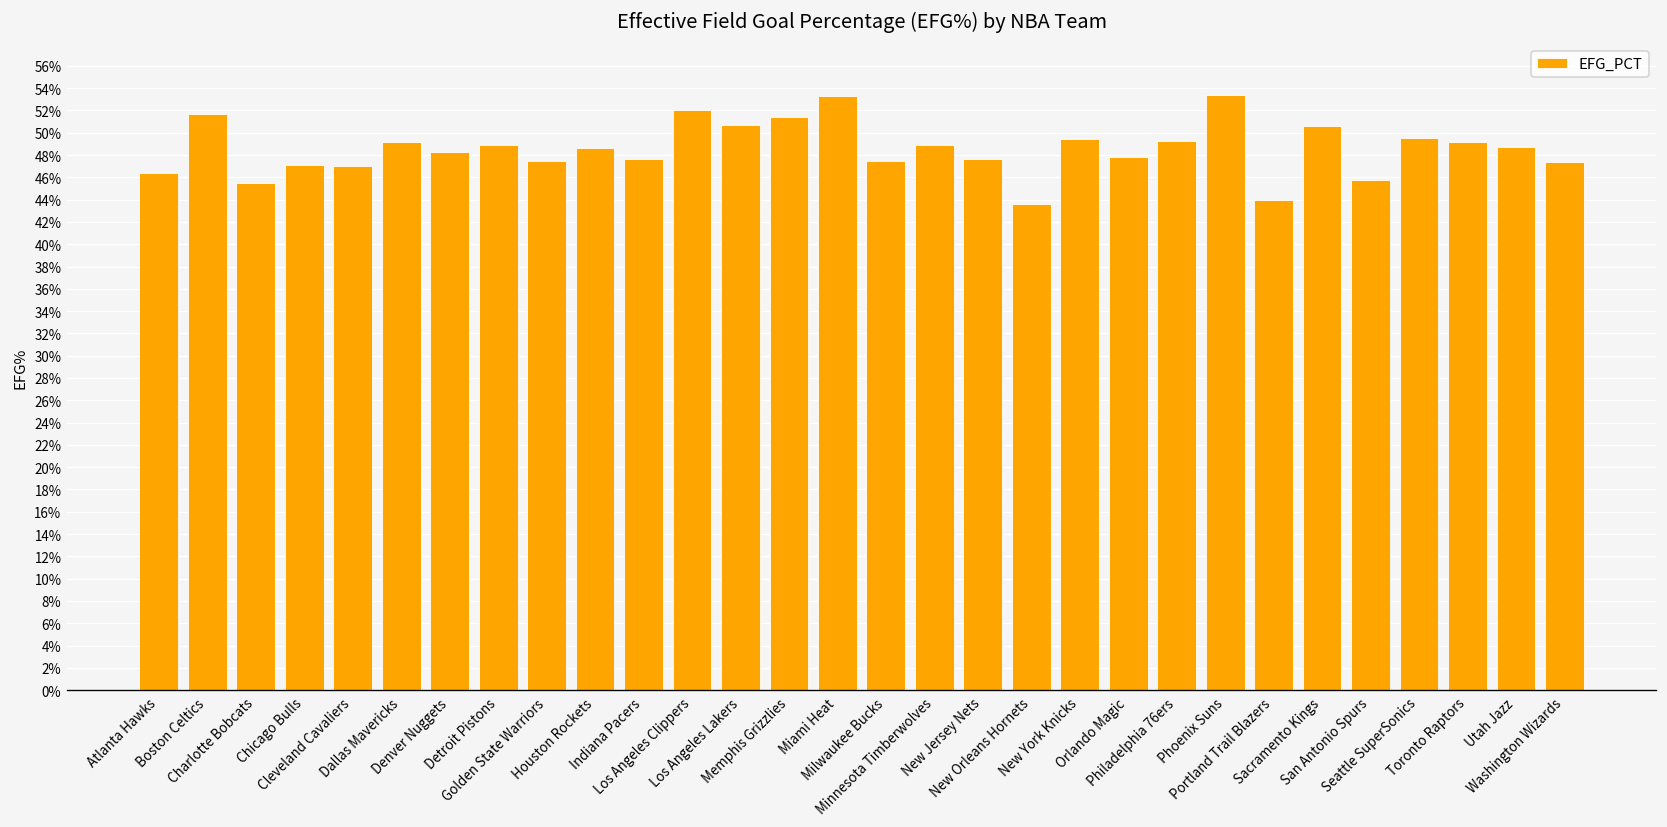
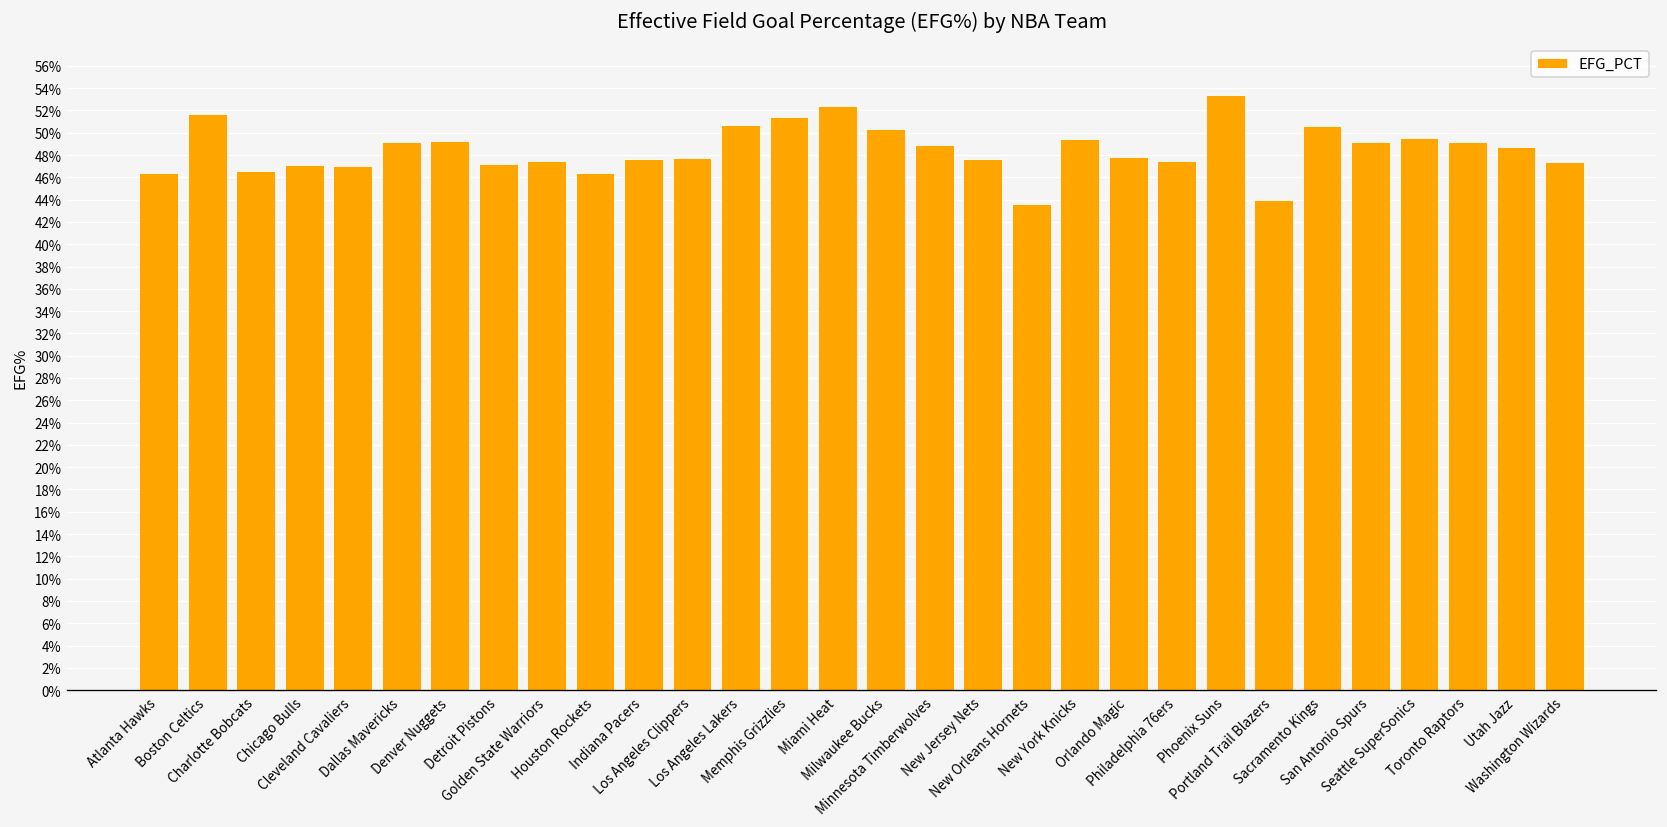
Charlotte Bobcats: 46% -> 47%
Denver Nuggets: 48% -> 49%
Detroit Pistons: 49% -> 47%
Houston Rockets: 49% -> 46%
Los Angeles Clippers: 52% -> 48%
Miami Heat: 53% -> 52%
Milwaukee Bucks: 48% -> 50%
Philadelphia 76ers: 49% -> 48%
San Antonio Spurs: 46% -> 49%
